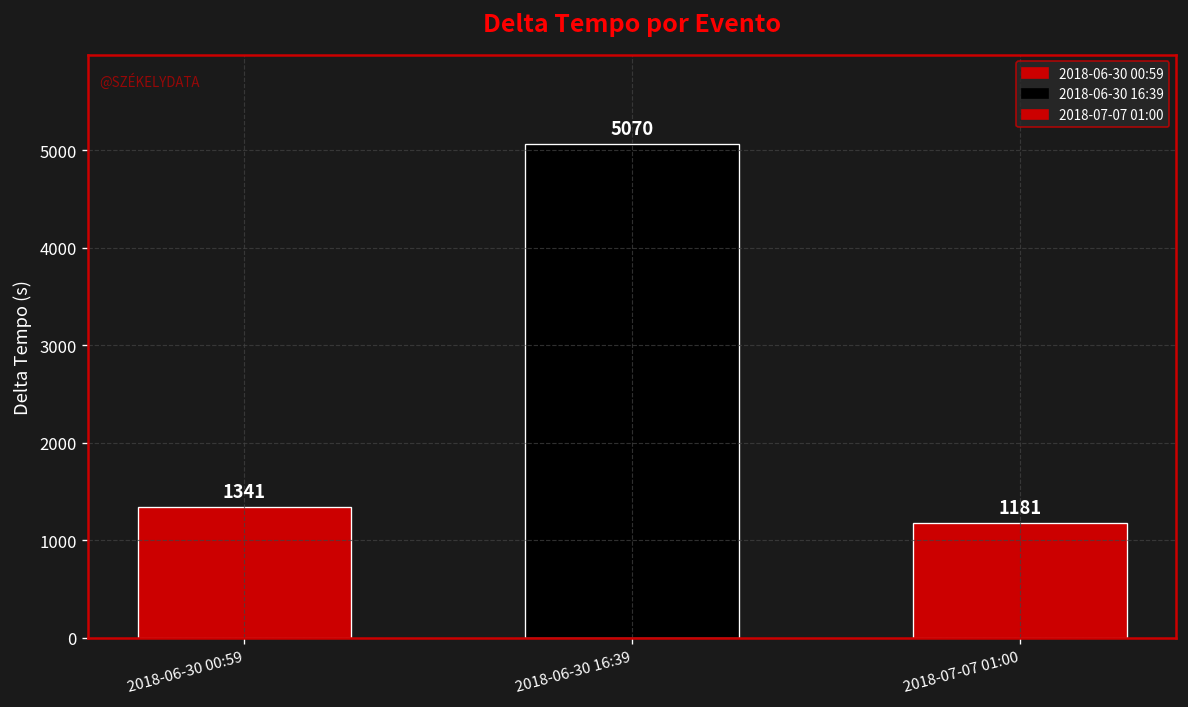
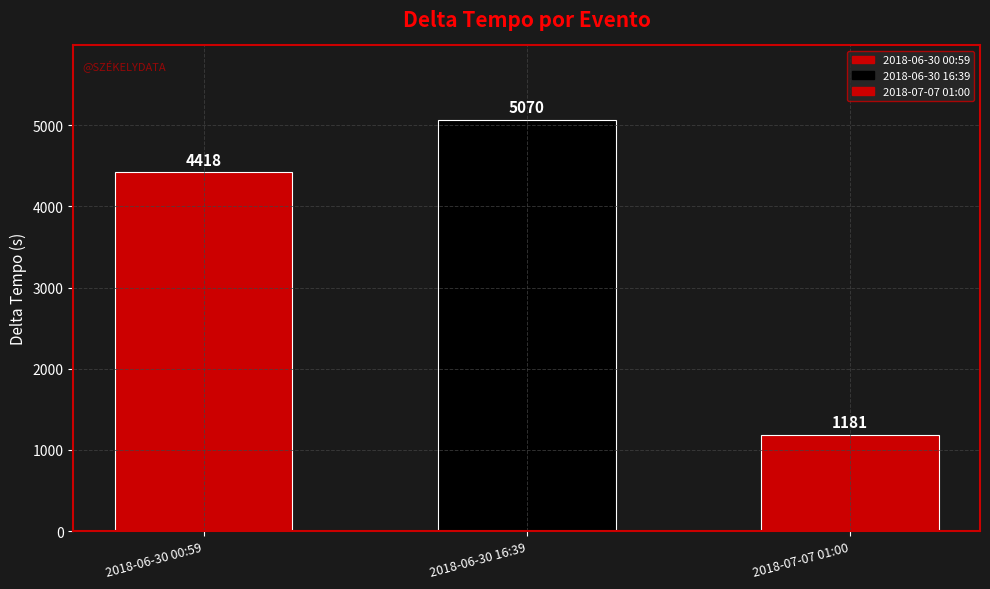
2018-06-30 00:59: 1341 -> 4418
